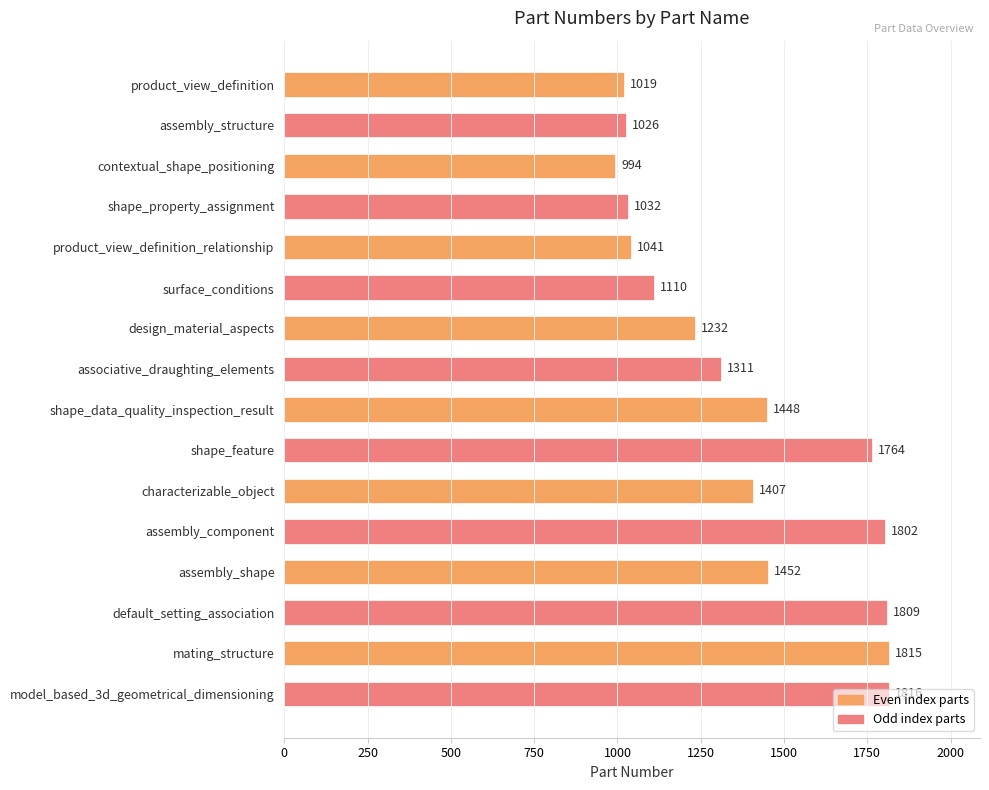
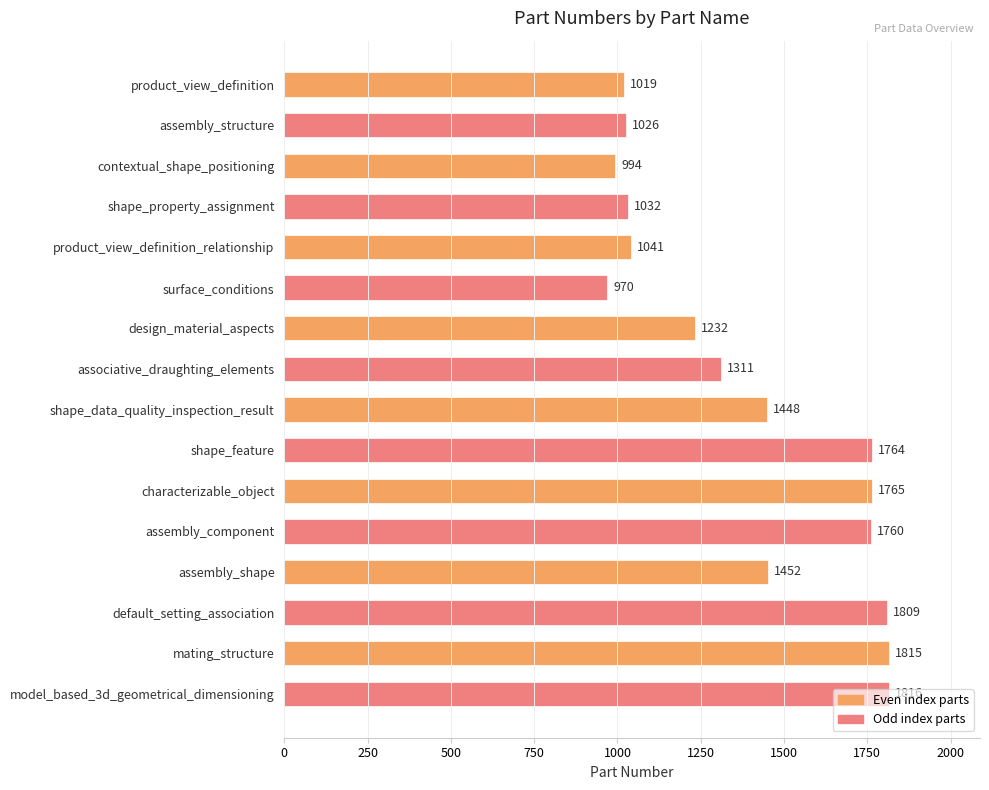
surface_conditions: 1110 -> 970
characterizable_object: 1407 -> 1765
assembly_component: 1802 -> 1760
